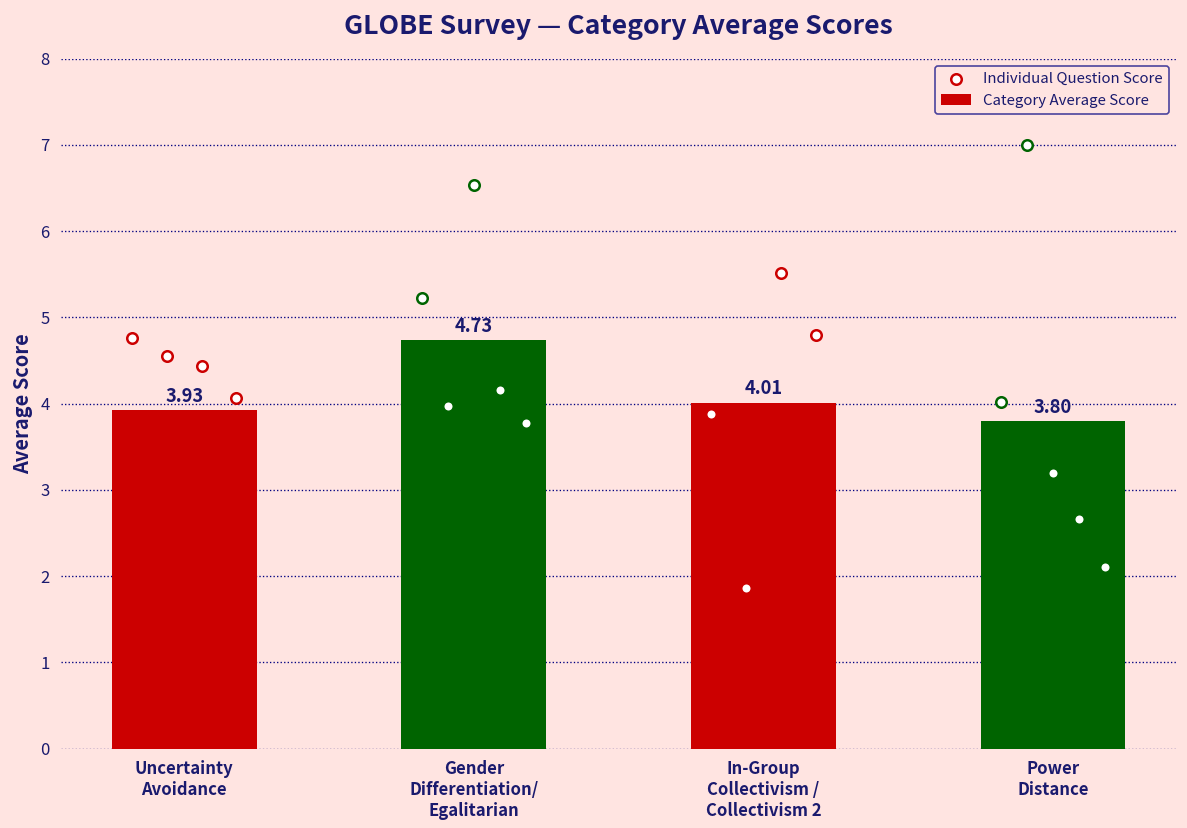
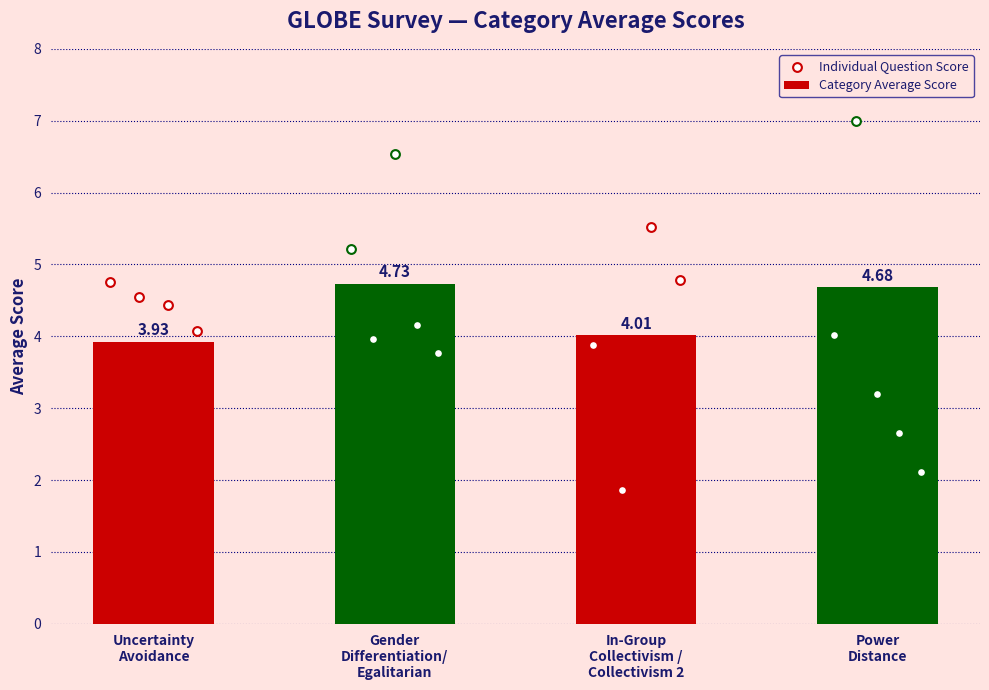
Category Average Score, Power Distance: 3.80 -> 4.68
